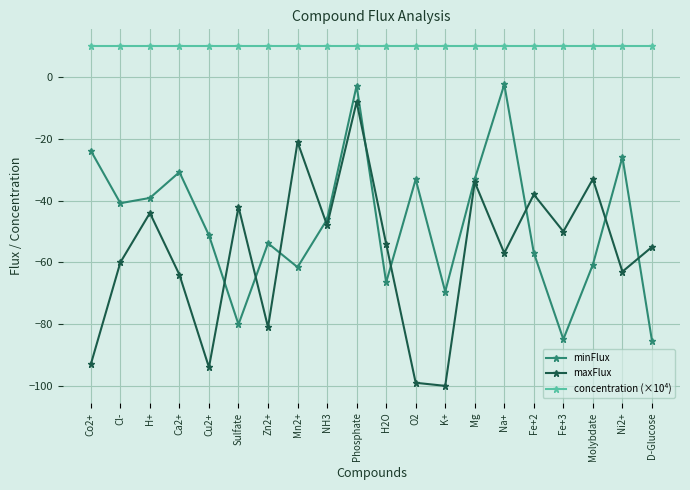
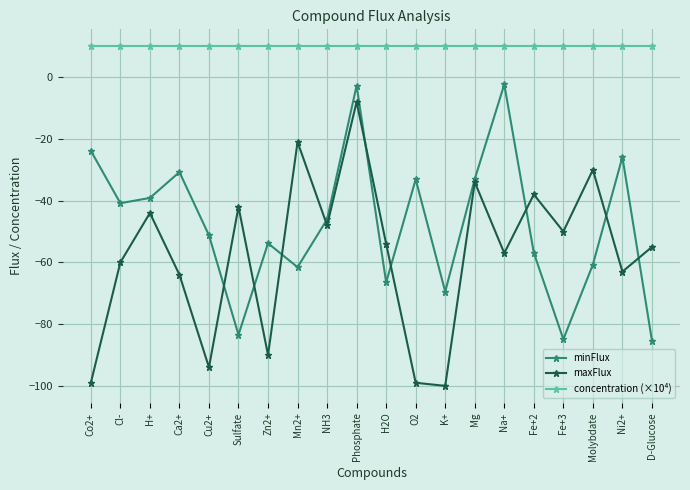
maxFlux, Co2+: -93 -> -99
minFlux, Sulfate: -80 -> -83
maxFlux, Zn2+: -81 -> -90
maxFlux, Molybdate: -33 -> -30
